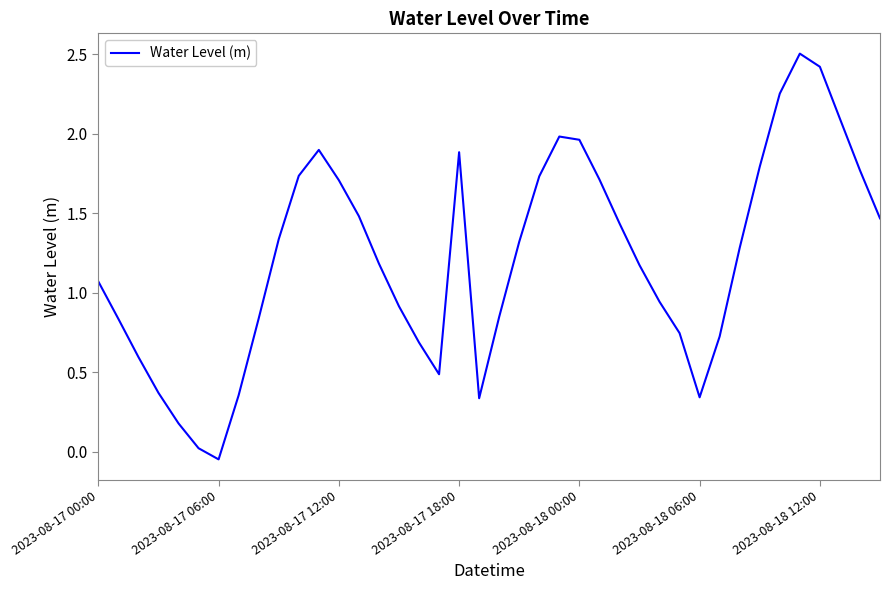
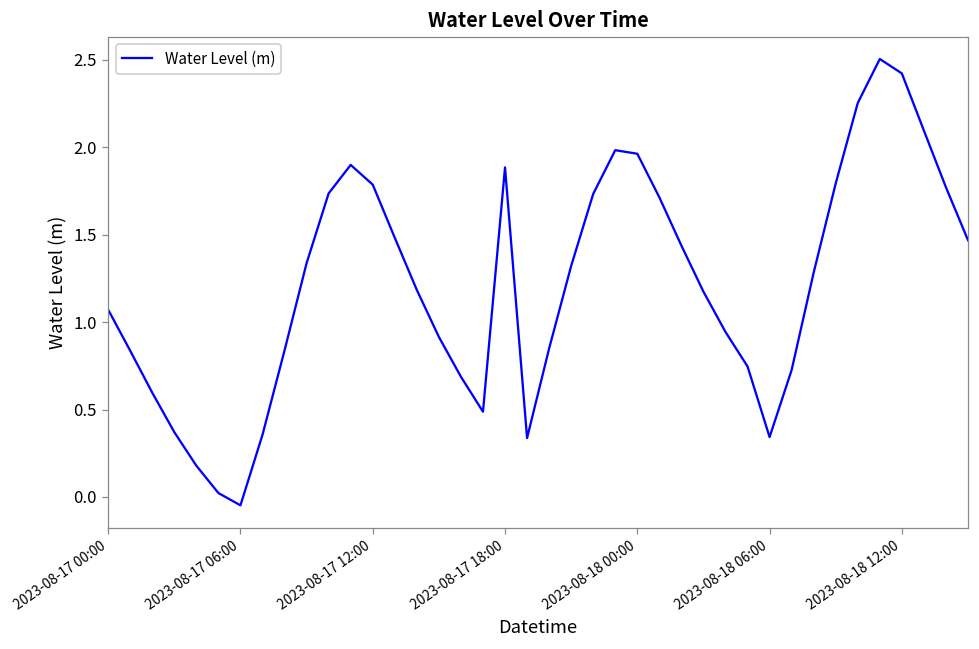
2023-08-17 12:00: 1.71 -> 1.79
